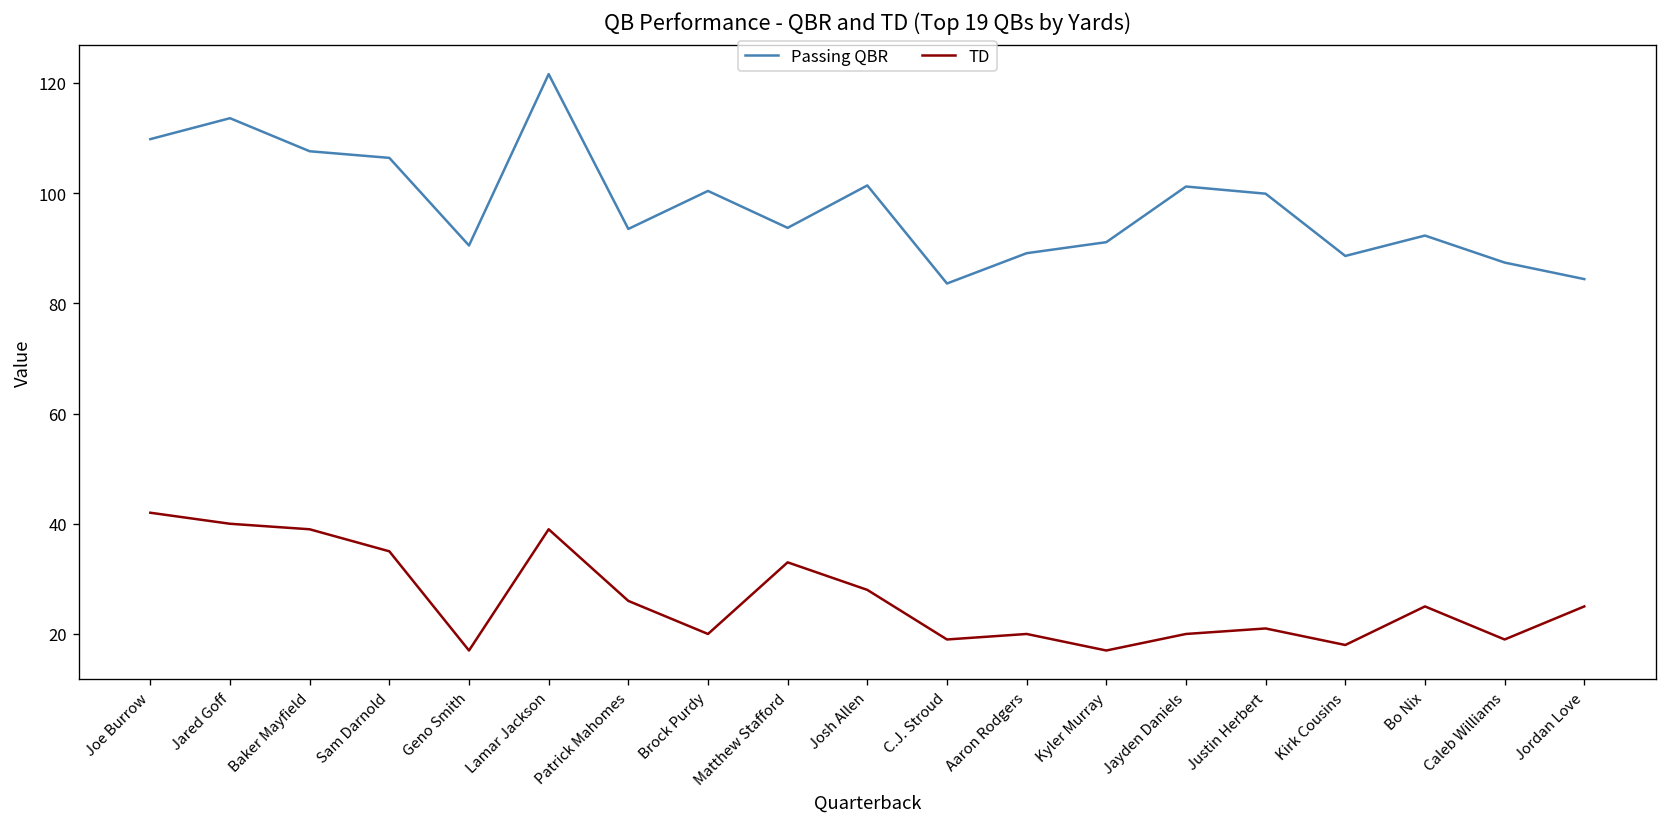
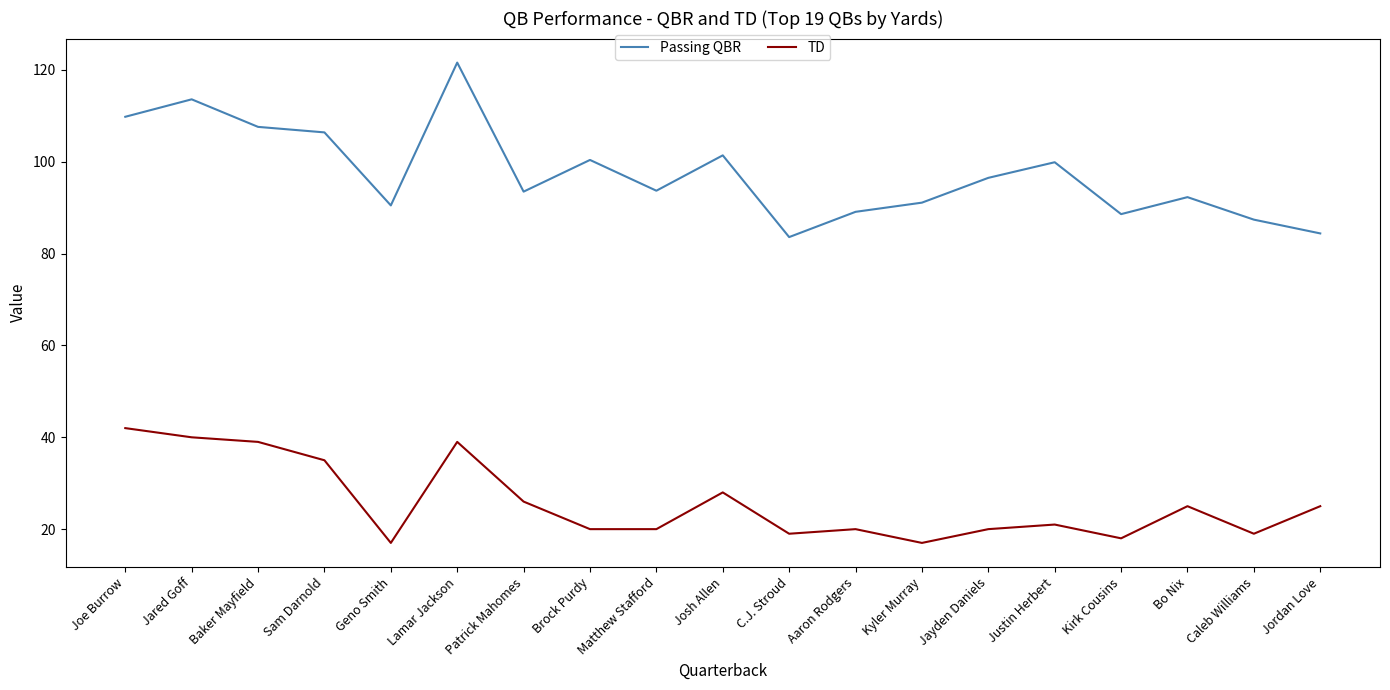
TD, Matthew Stafford: 33 -> 20
Passing QBR, Jayden Daniels: 101 -> 97
